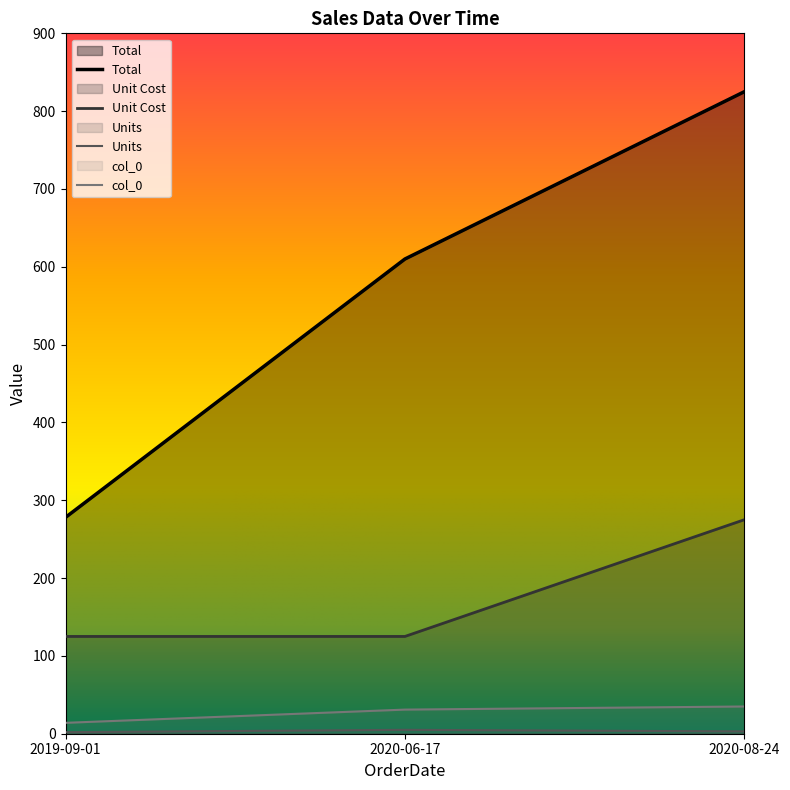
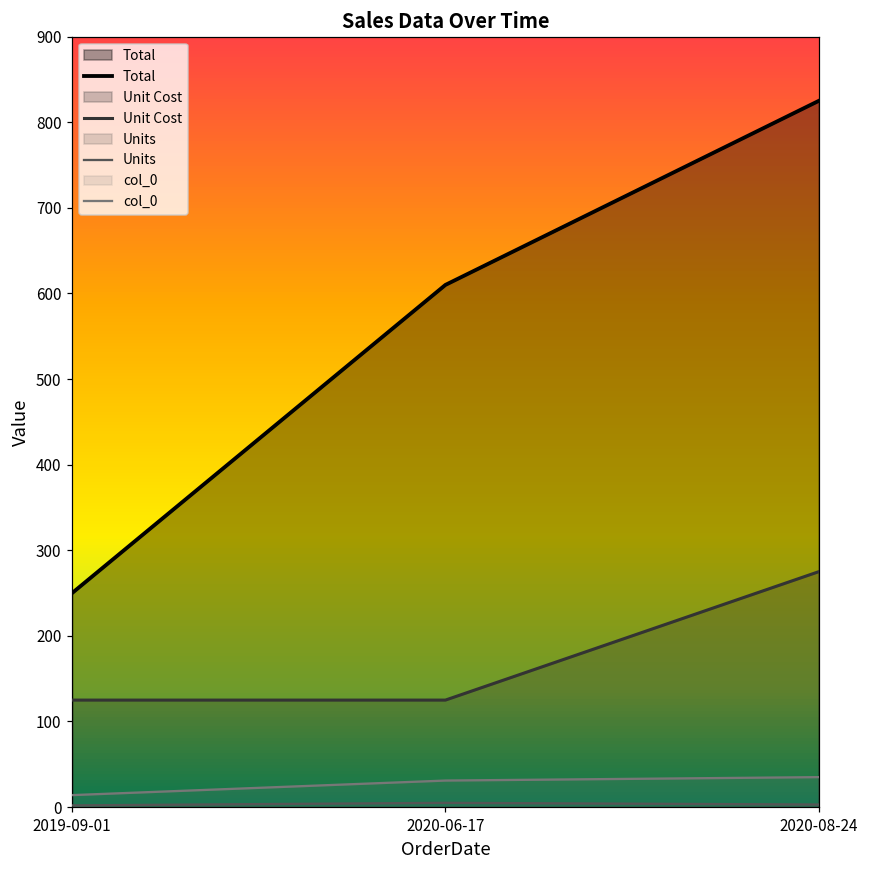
Total, 2019-09-01: 280 -> 250
